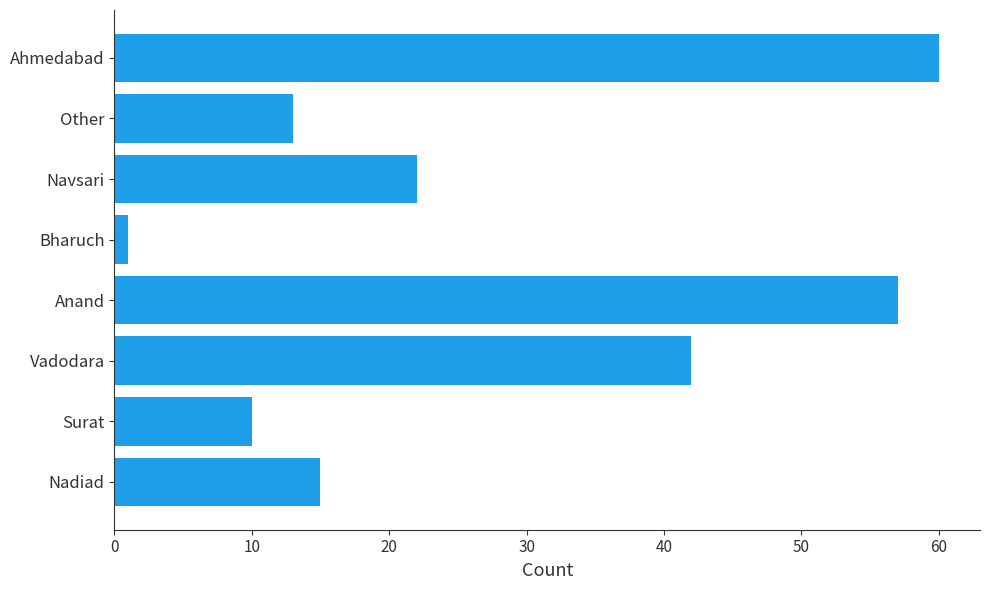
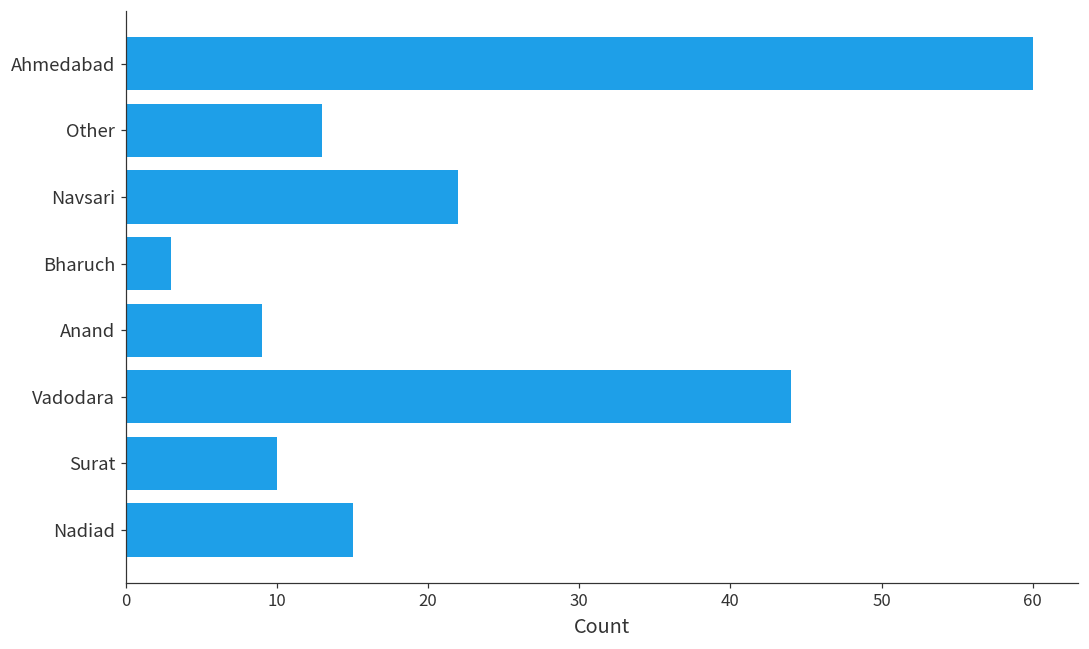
Bharuch: 1 -> 3
Anand: 57 -> 9
Vadodara: 42 -> 44
